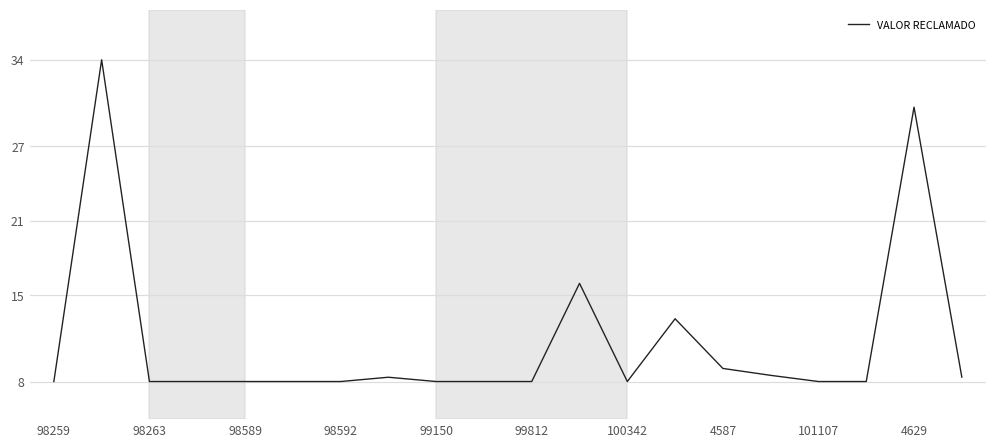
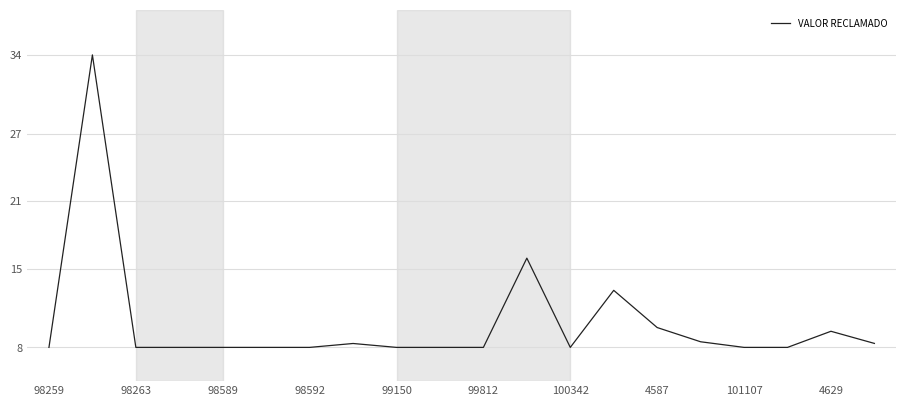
4587: 9.1 -> 9.8
4629: 30.2 -> 9.4
